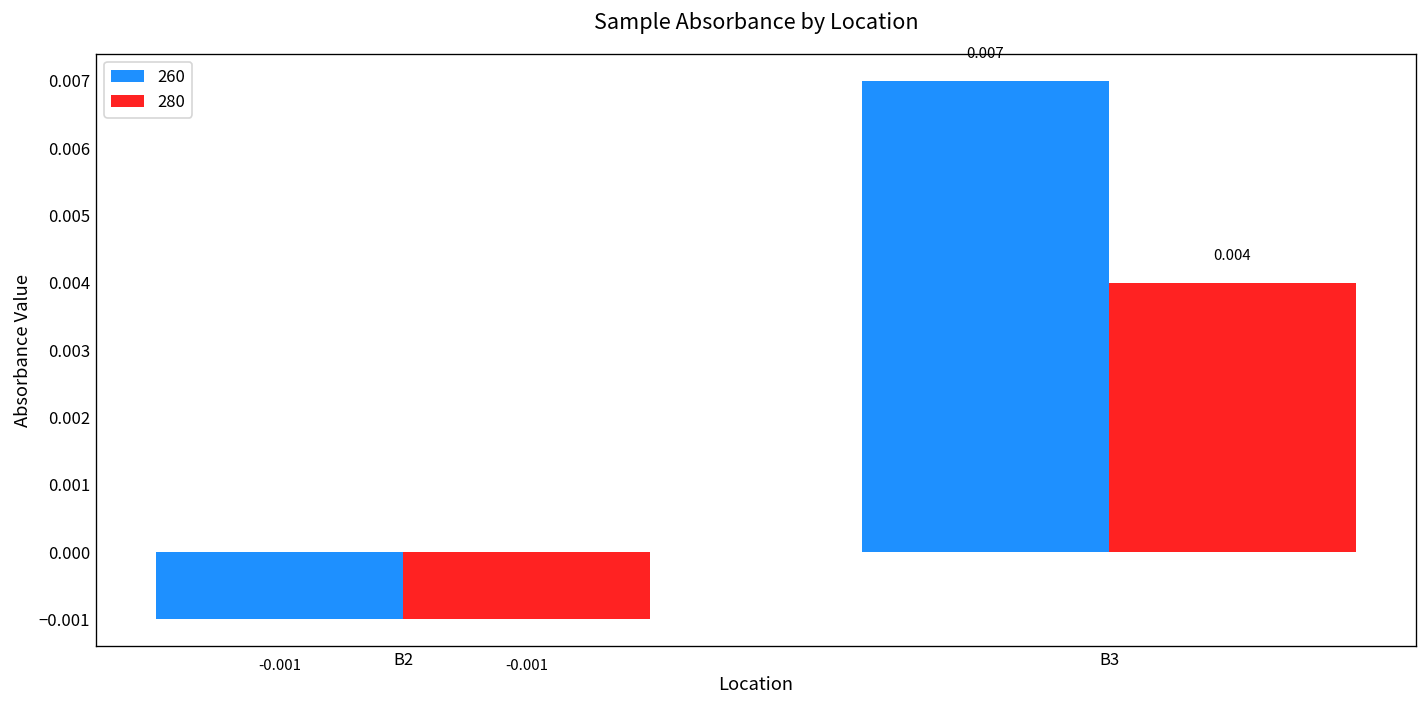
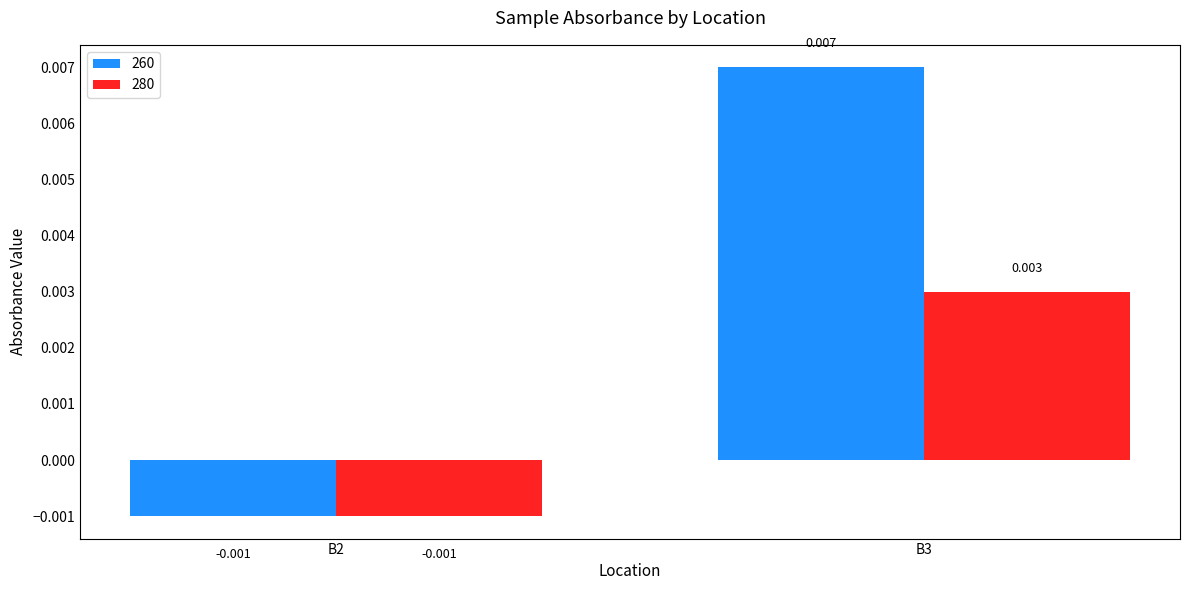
280, B3: 0.004 -> 0.003
